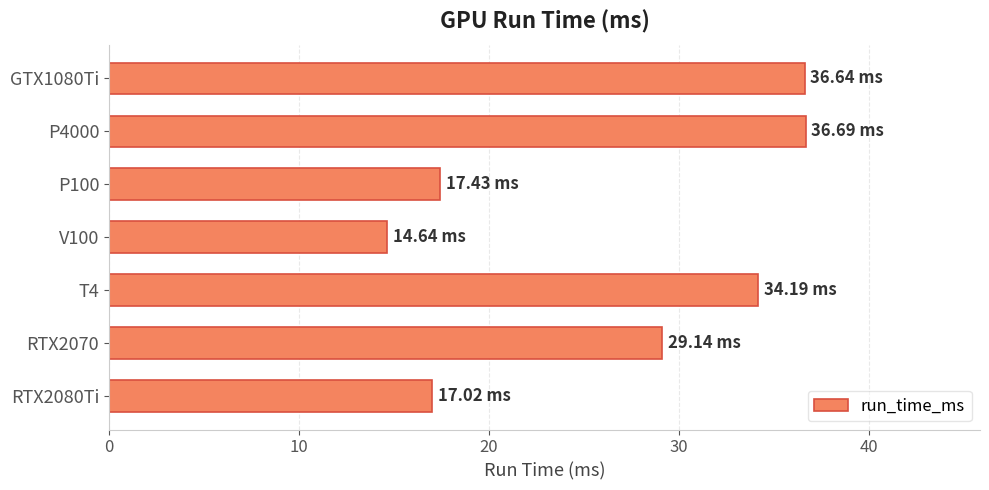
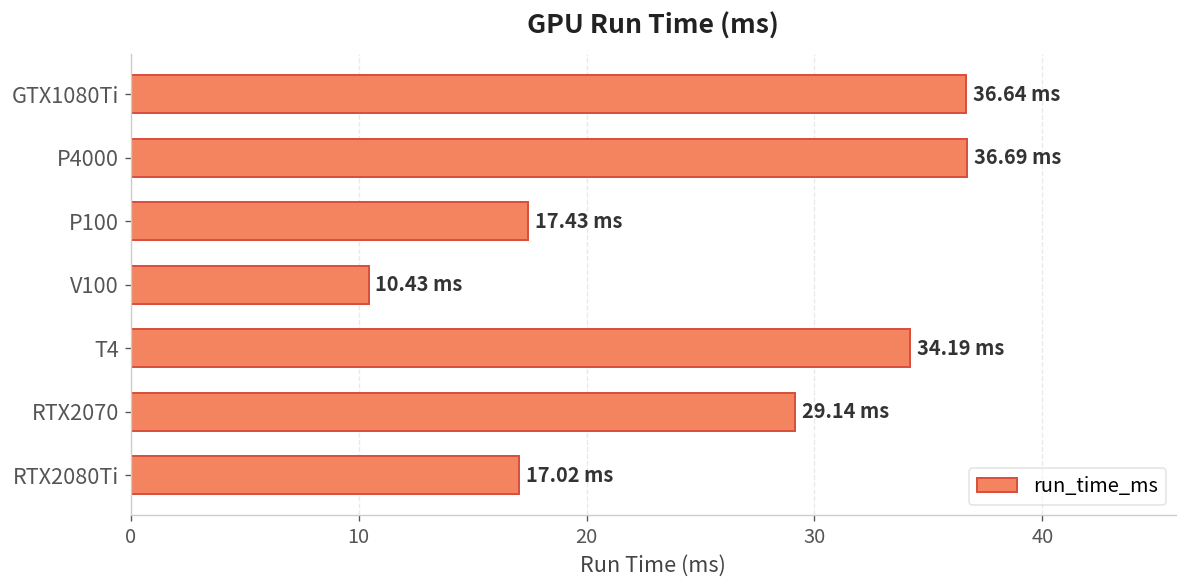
V100: 14.64 -> 10.43
